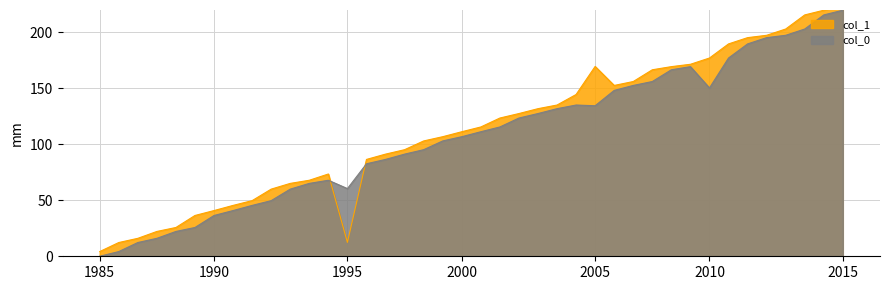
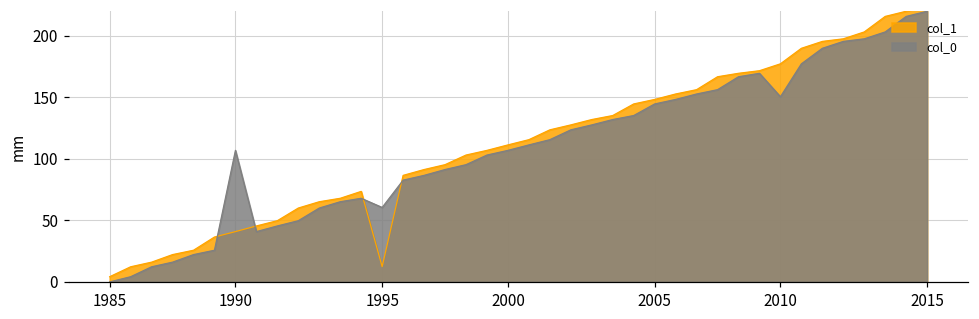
col_0, 1990: 36 -> 107
col_1, 2005: 170 -> 148
col_0, 2005: 134 -> 145
